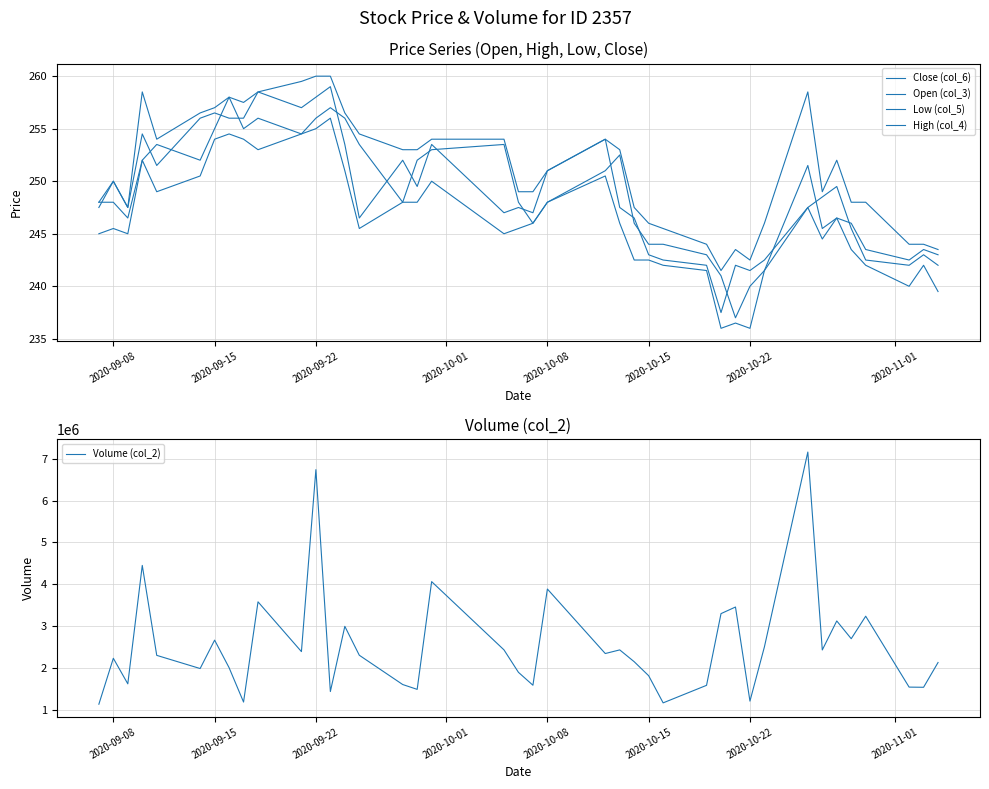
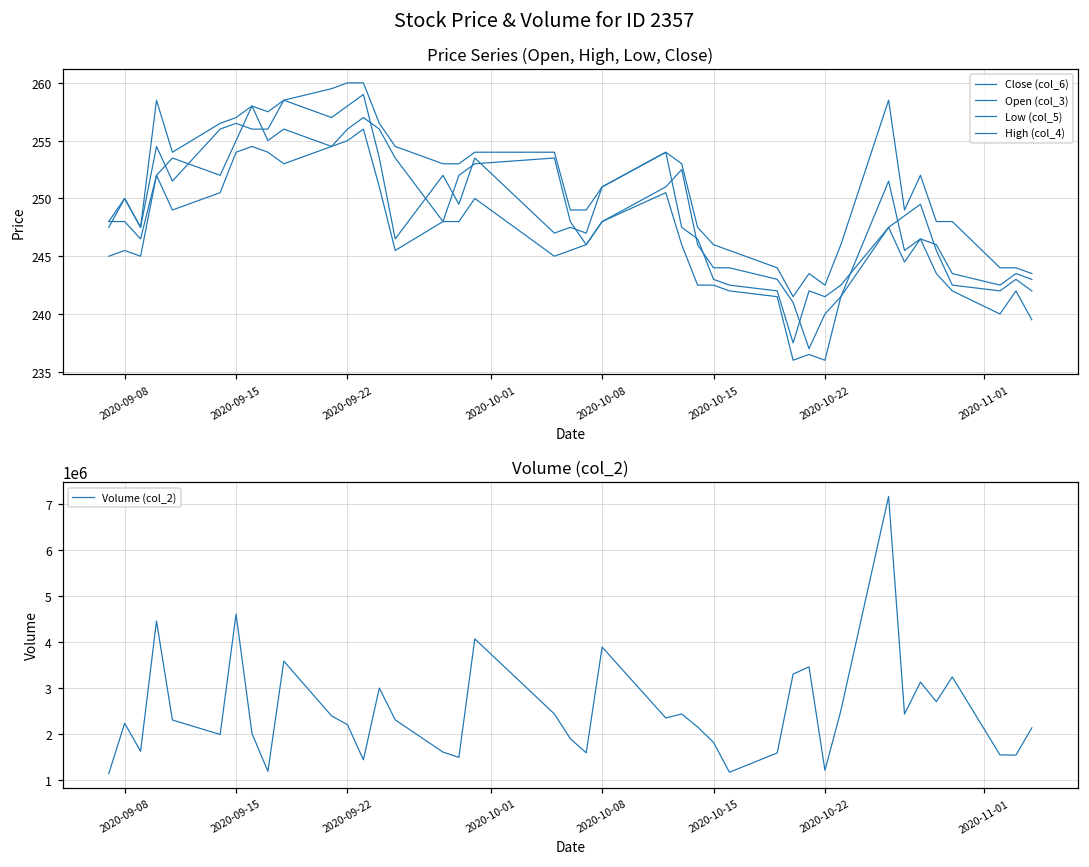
Volume (col_2), 2020-09-15: 2700000 -> 4600000
Volume (col_2), 2020-09-22: 6700000 -> 2200000
